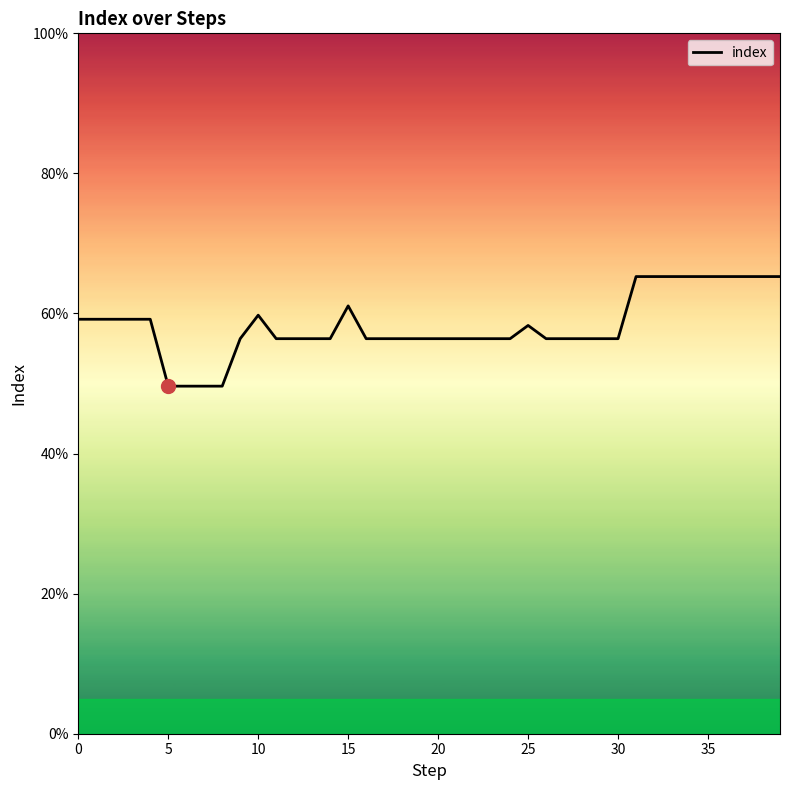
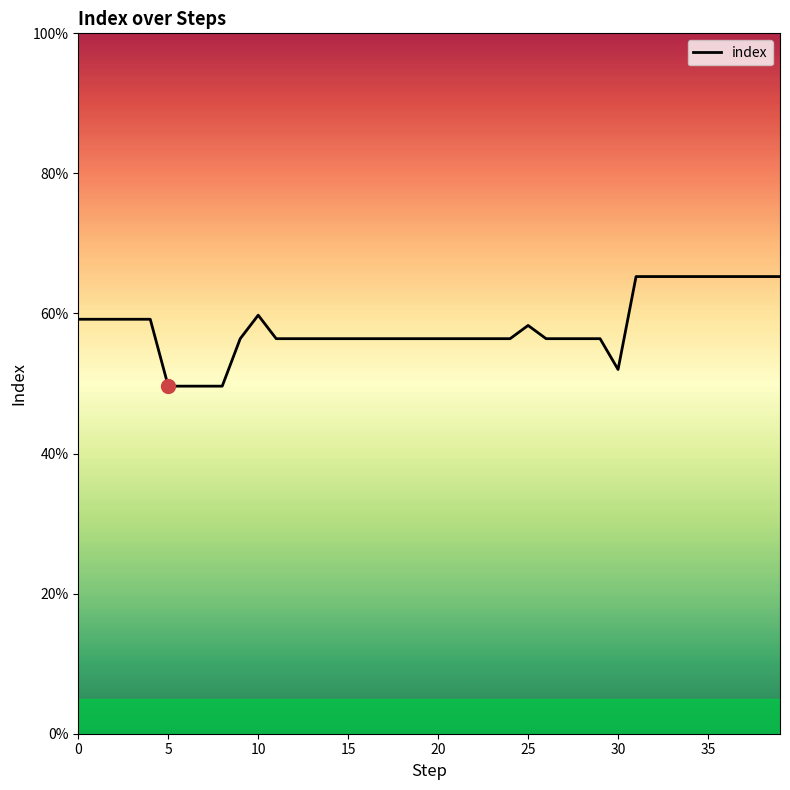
index, 15: 61% -> 56%
index, 30: 56% -> 52%
